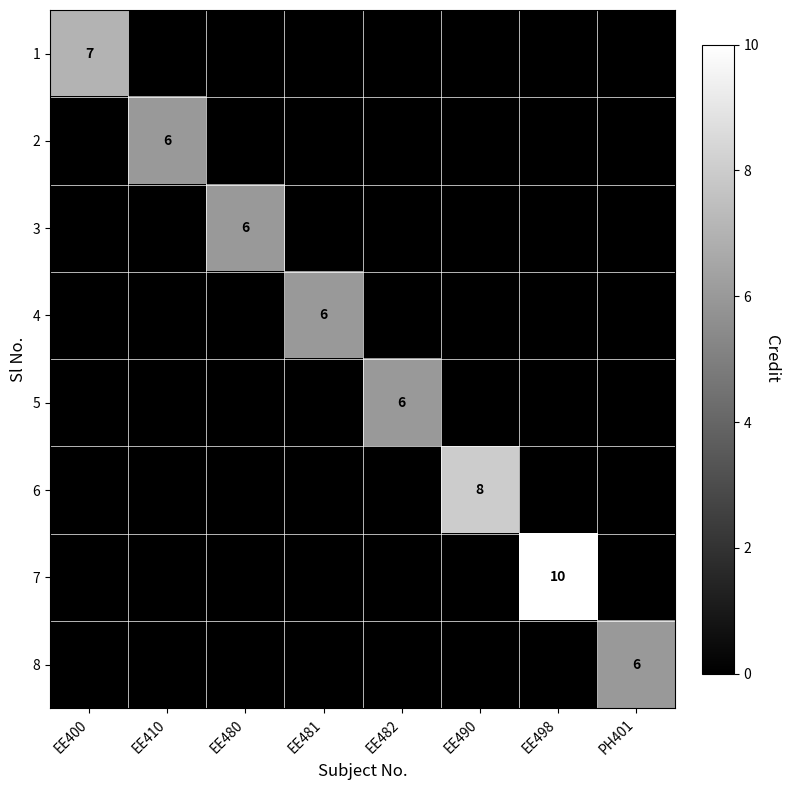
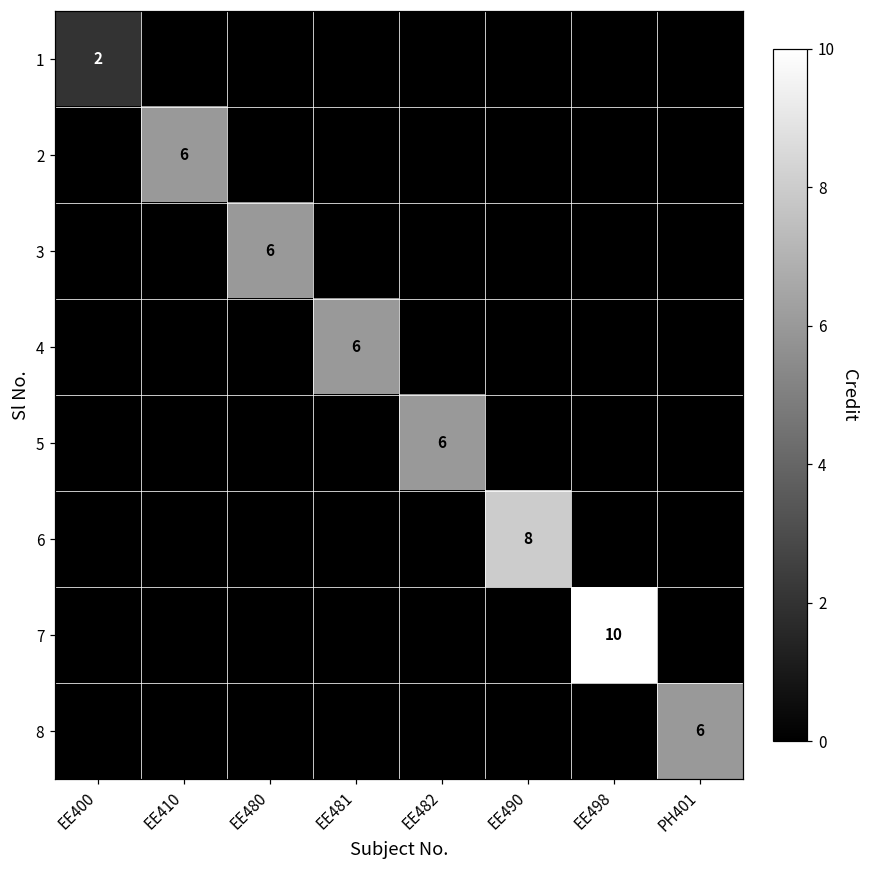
1, EE400: 7 -> 2
